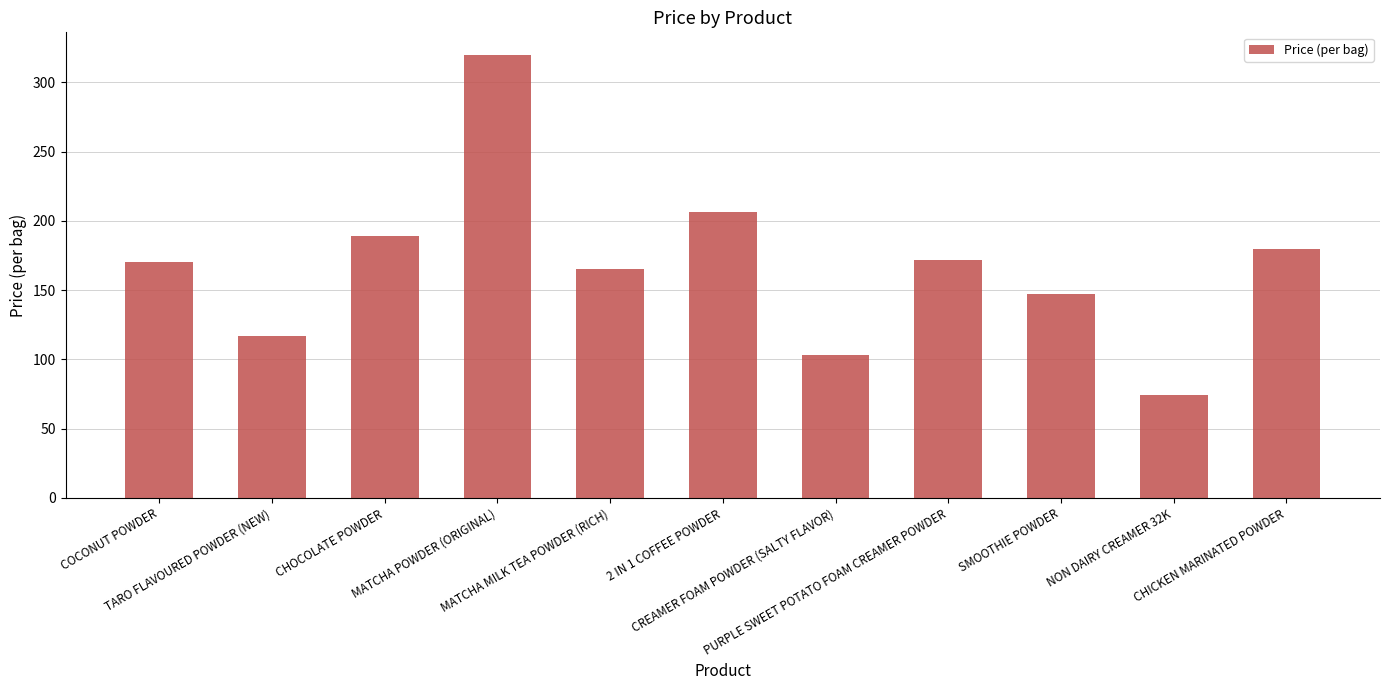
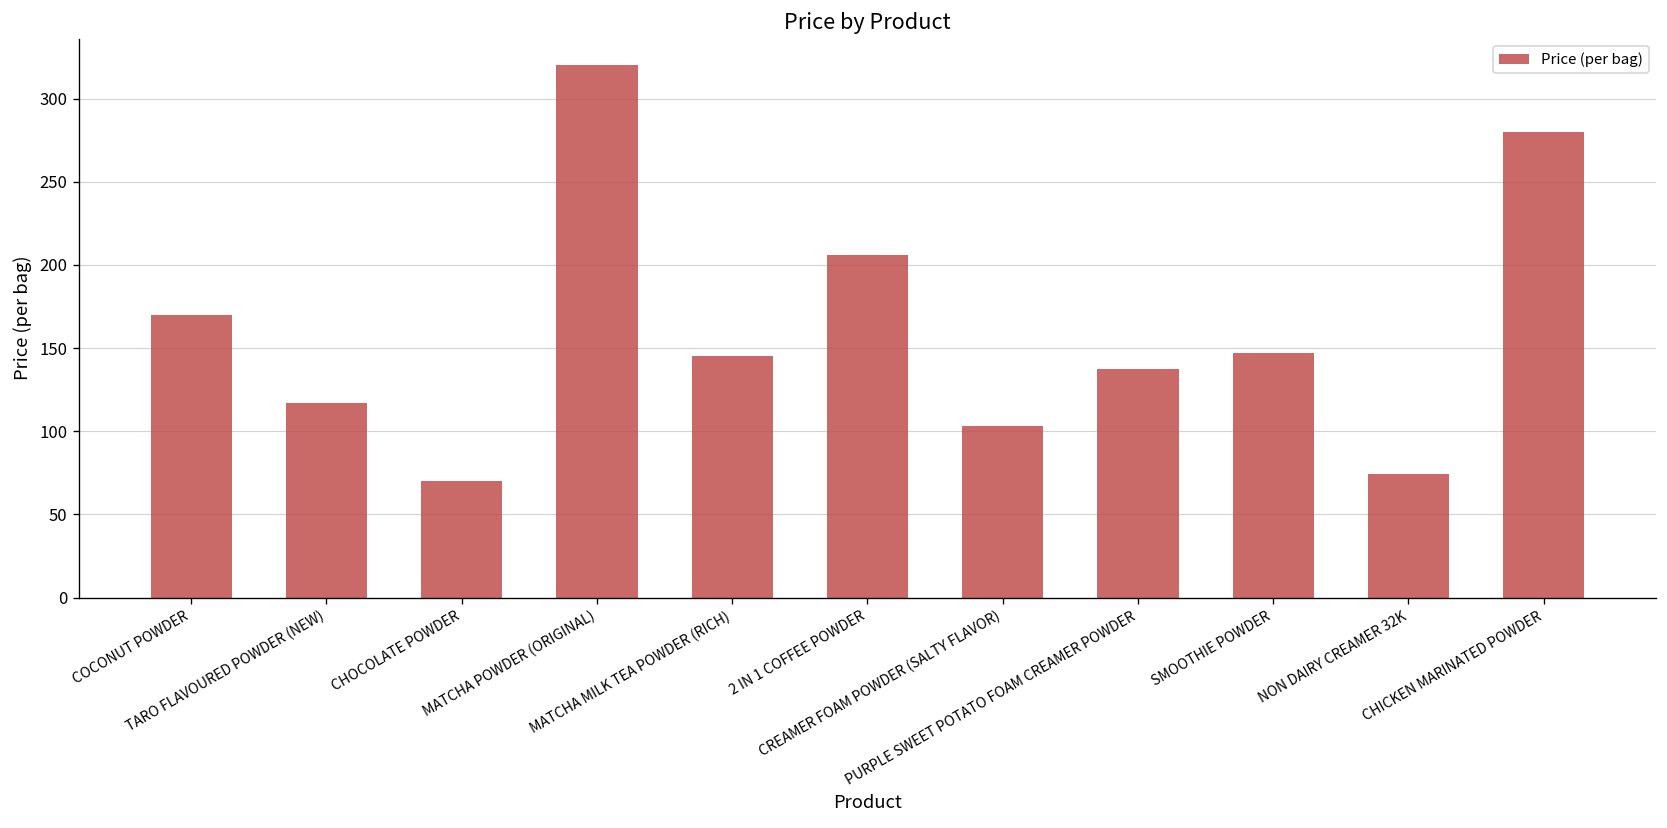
CHOCOLATE POWDER: 189 -> 70
MATCHA MILK TEA POWDER (RICH): 165 -> 145
PURPLE SWEET POTATO FOAM CREAMER POWDER: 172 -> 138
CHICKEN MARINATED POWDER: 180 -> 280
